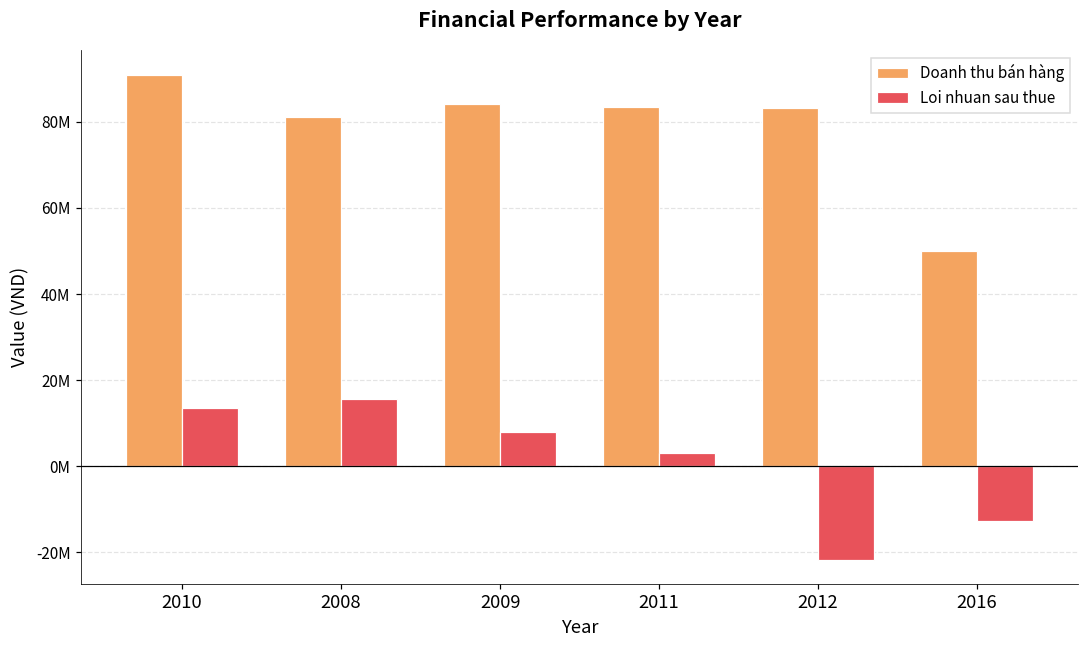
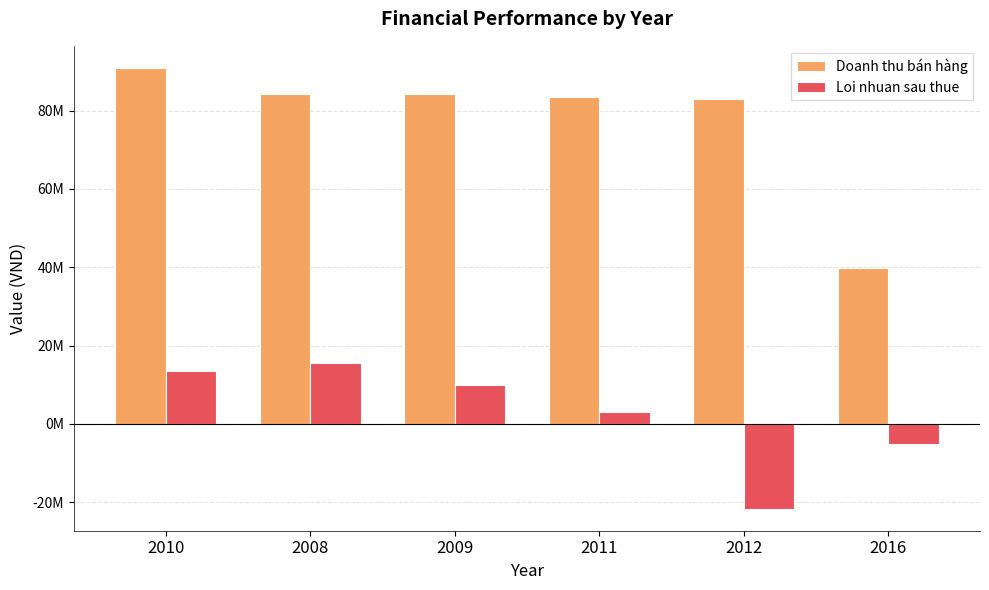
Doanh thu bán hàng, 2008: 81000000 -> 84000000
Loi nhuan sau thue, 2009: 8000000 -> 10000000
Doanh thu bán hàng, 2016: 50000000 -> 40000000
Loi nhuan sau thue, 2016: -13000000 -> -5000000
